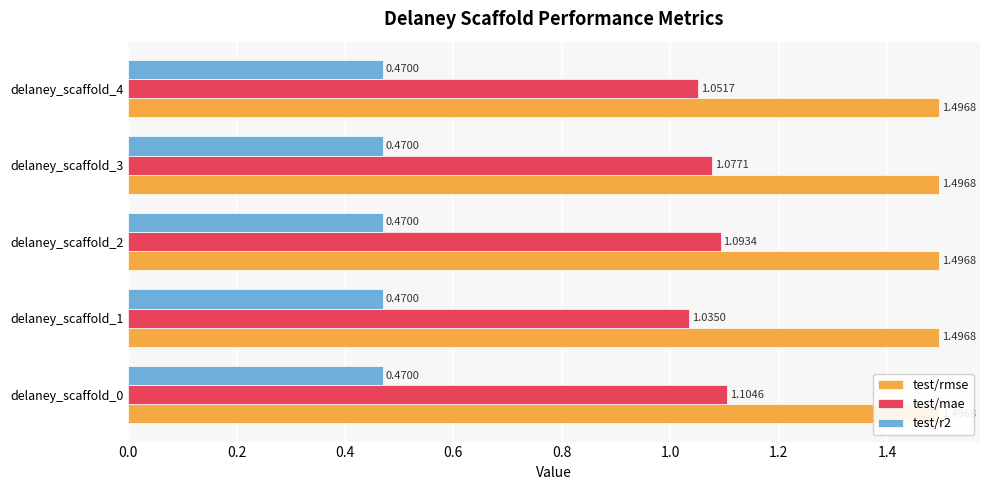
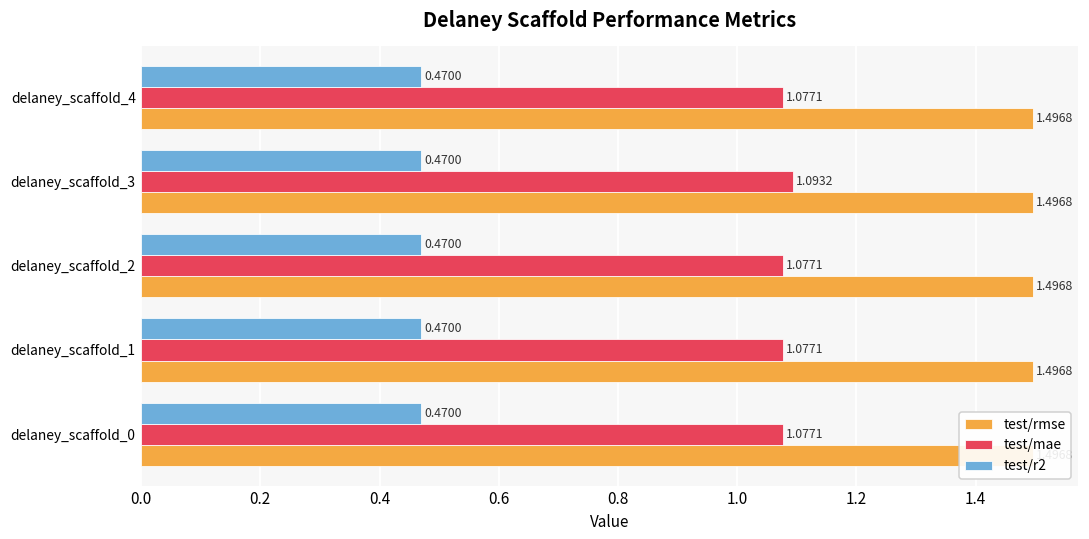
test/mae, delaney_scaffold_4: 1.0517 -> 1.0771
test/mae, delaney_scaffold_3: 1.0771 -> 1.0932
test/mae, delaney_scaffold_2: 1.0934 -> 1.0771
test/mae, delaney_scaffold_1: 1.0350 -> 1.0771
test/mae, delaney_scaffold_0: 1.1046 -> 1.0771
